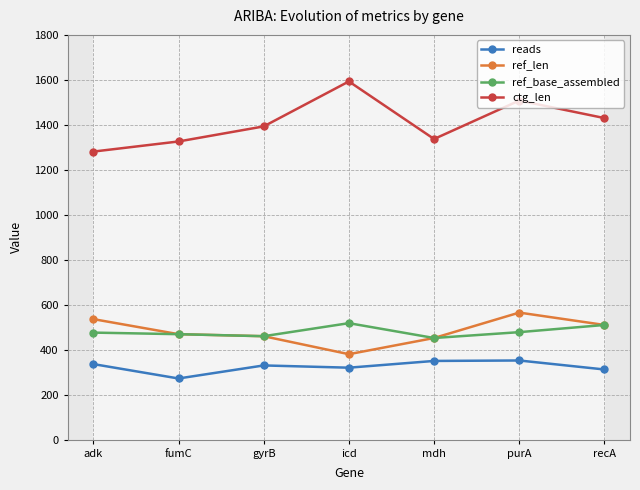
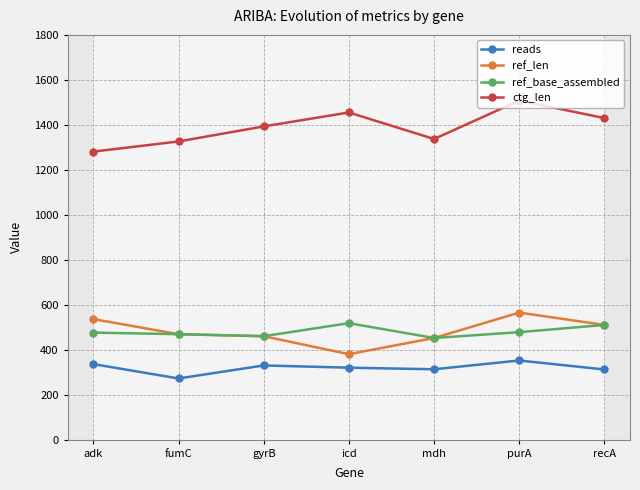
ctg_len, icd: 1590 -> 1460
reads, mdh: 350 -> 310
